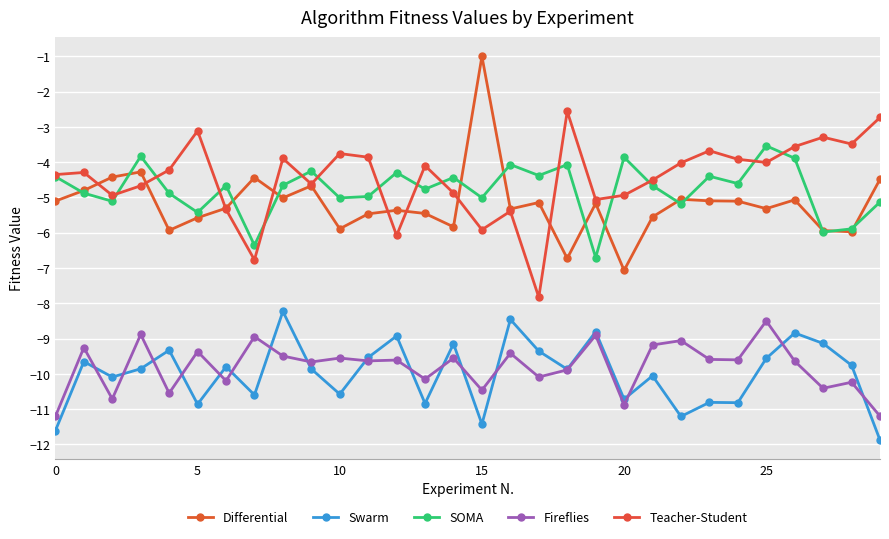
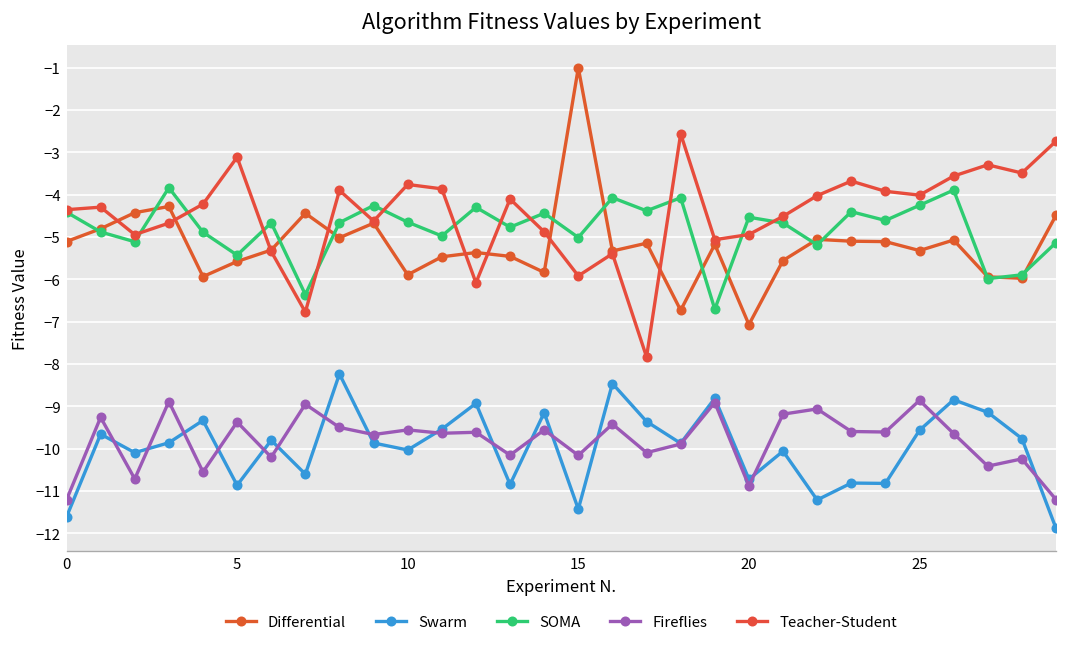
Swarm, 10: -10.6 -> -10.0
SOMA, 10: -5.0 -> -4.6
Fireflies, 15: -10.5 -> -10.2
SOMA, 20: -3.9 -> -4.5
SOMA, 25: -3.5 -> -4.2
Fireflies, 25: -8.5 -> -8.9
